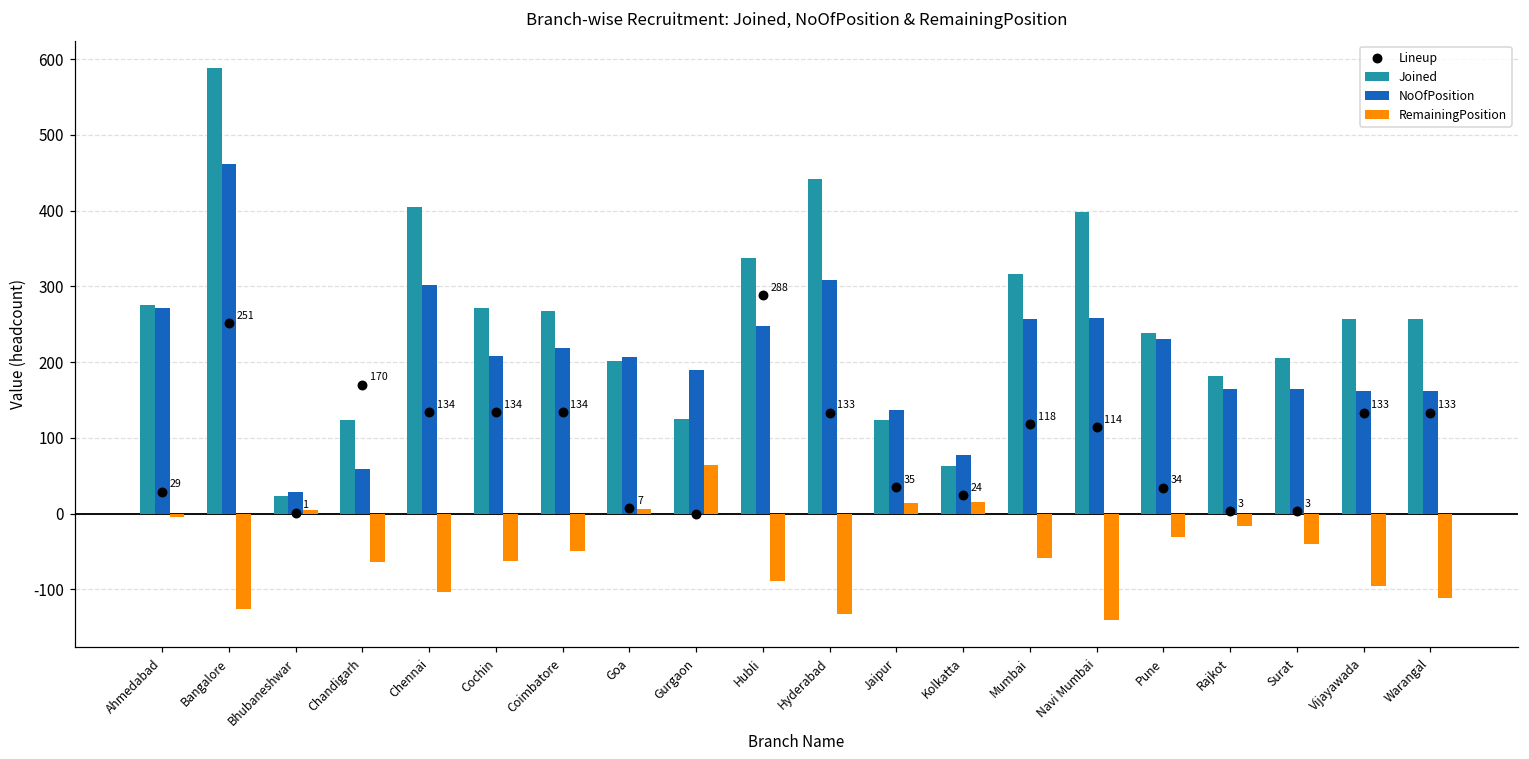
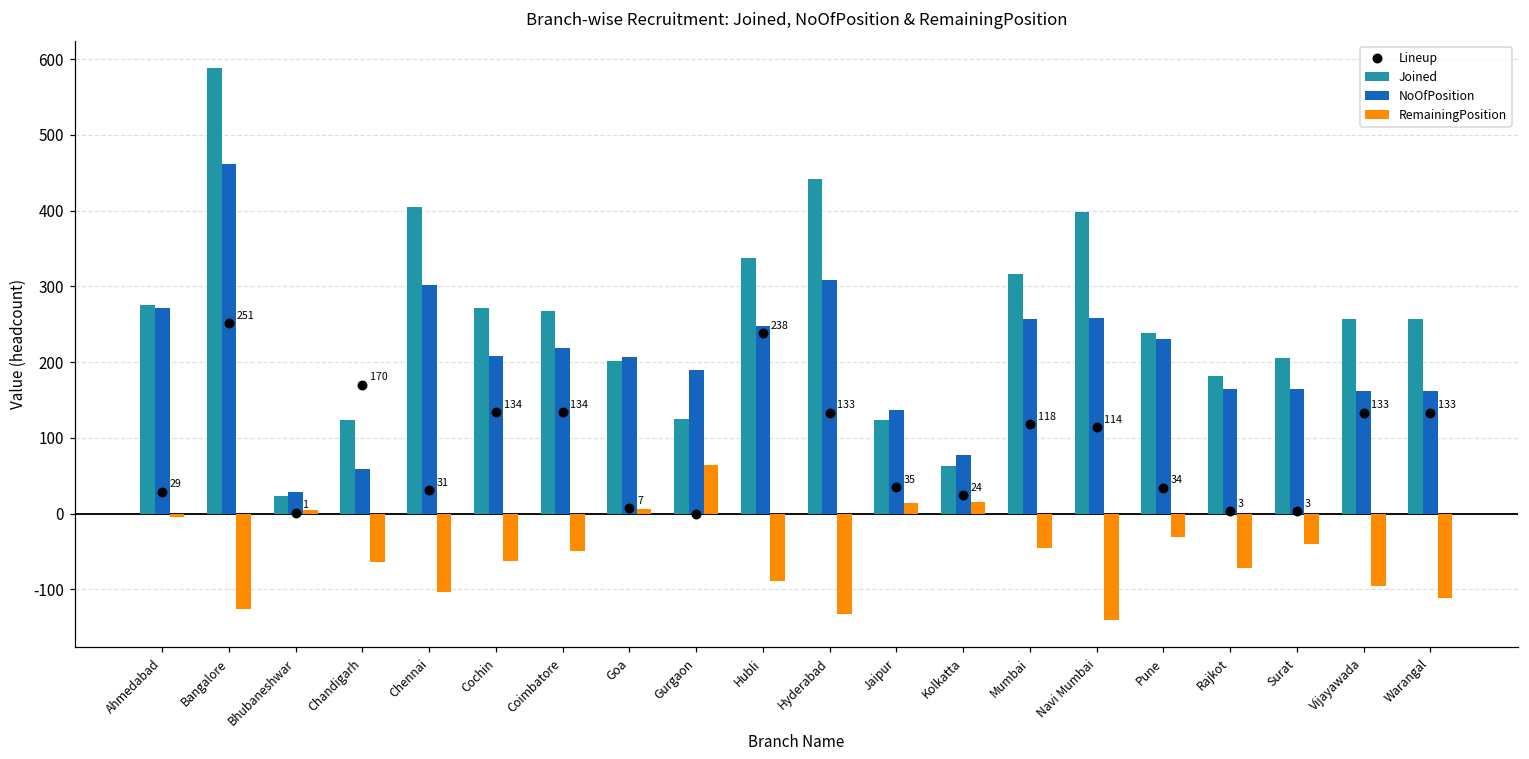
Lineup, Chennai: 134 -> 31
Lineup, Hubli: 288 -> 238
RemainingPosition, Mumbai: -60 -> -50
RemainingPosition, Rajkot: -20 -> -70
